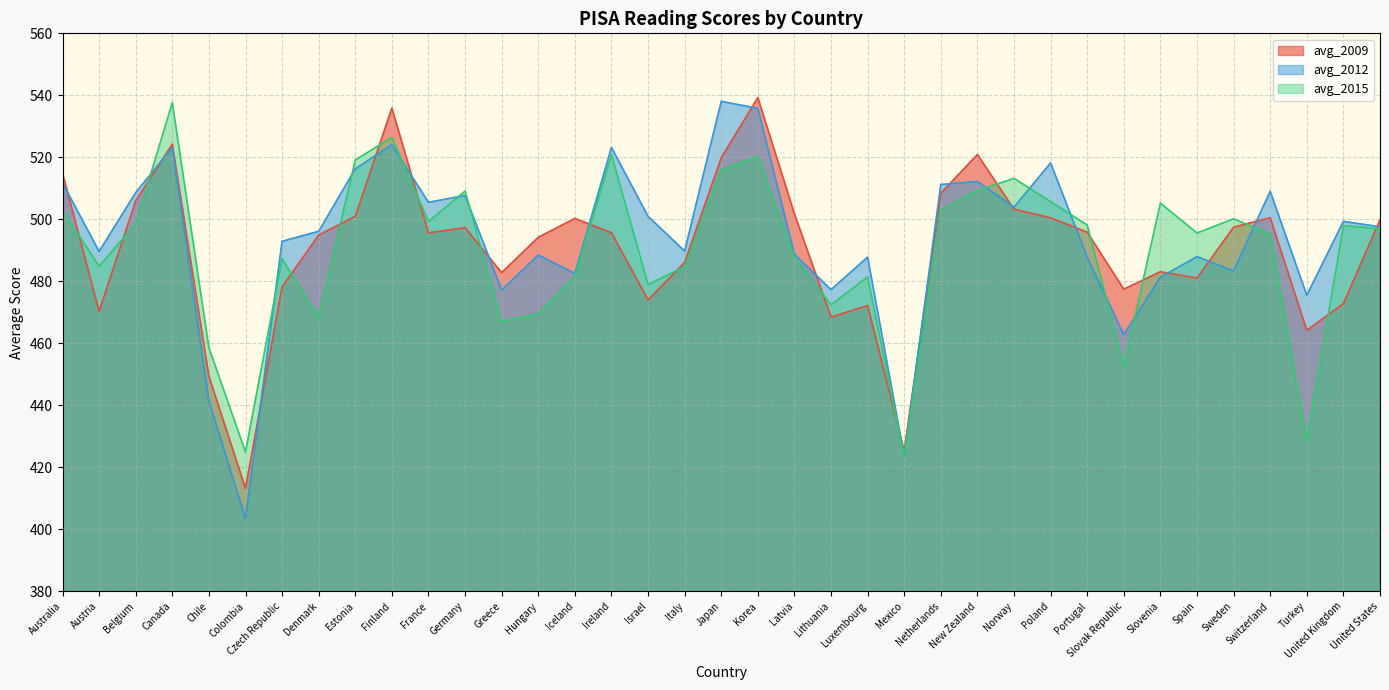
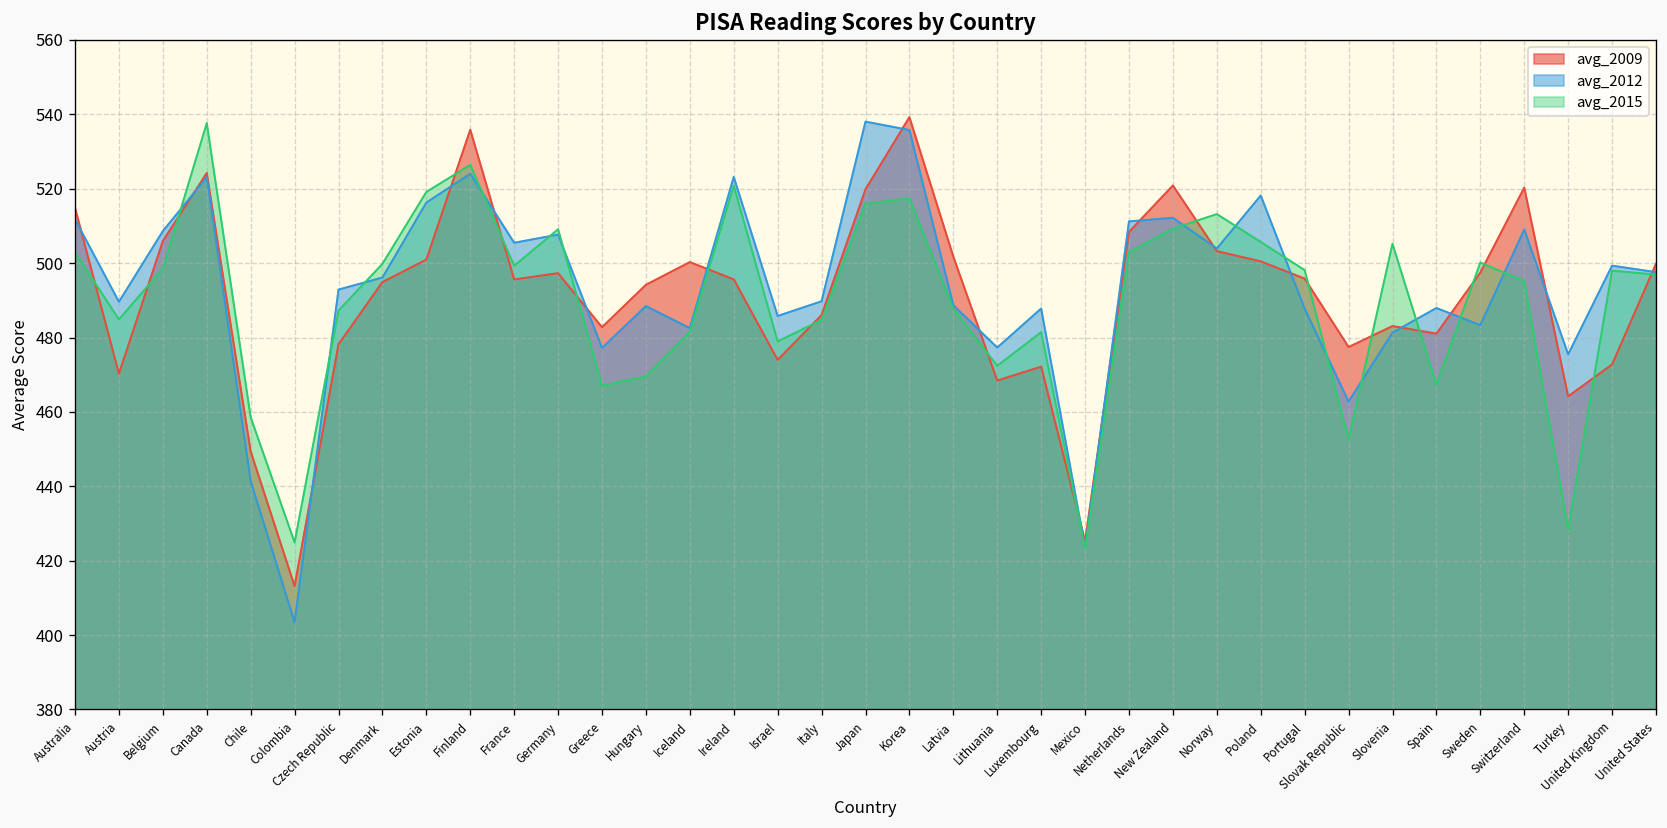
avg_2015, Denmark: 468 -> 500
avg_2012, Israel: 501 -> 486
avg_2015, Korea: 520 -> 517
avg_2015, Spain: 496 -> 467
avg_2009, Switzerland: 501 -> 520
